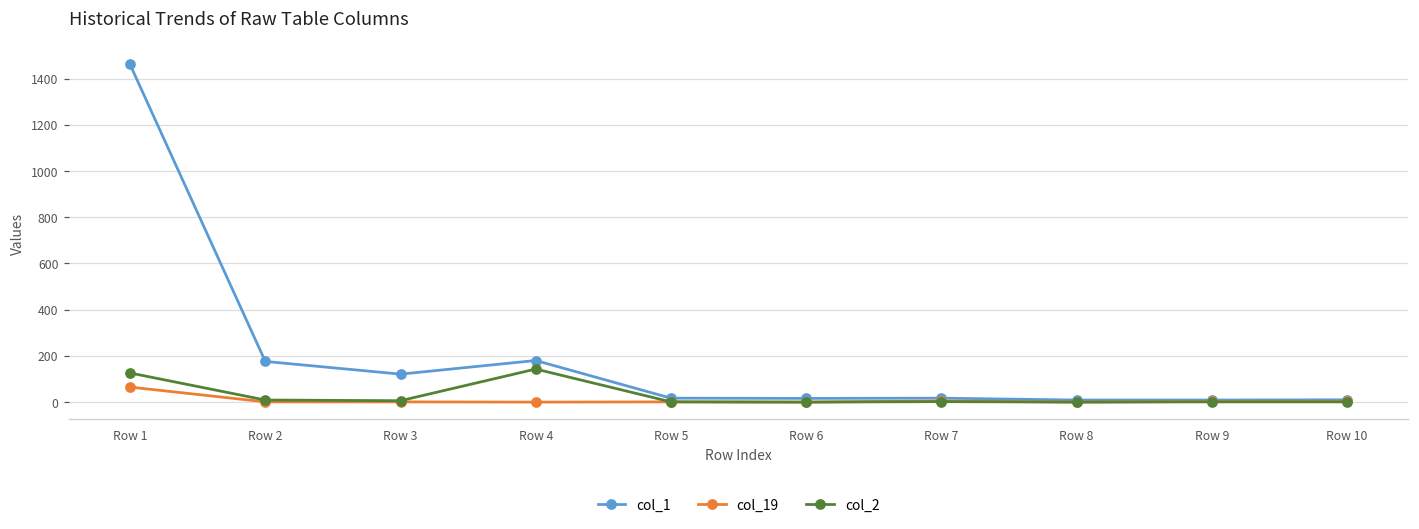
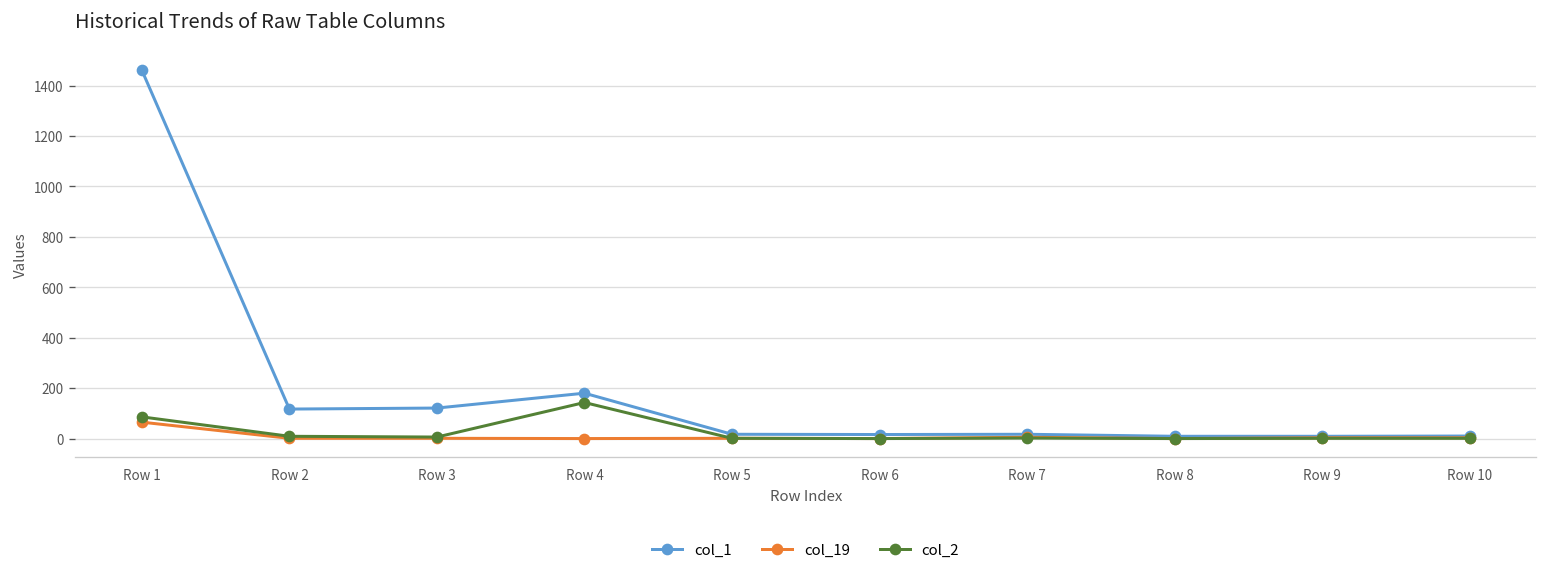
col_2, Row 1: 130 -> 90
col_1, Row 2: 180 -> 120
